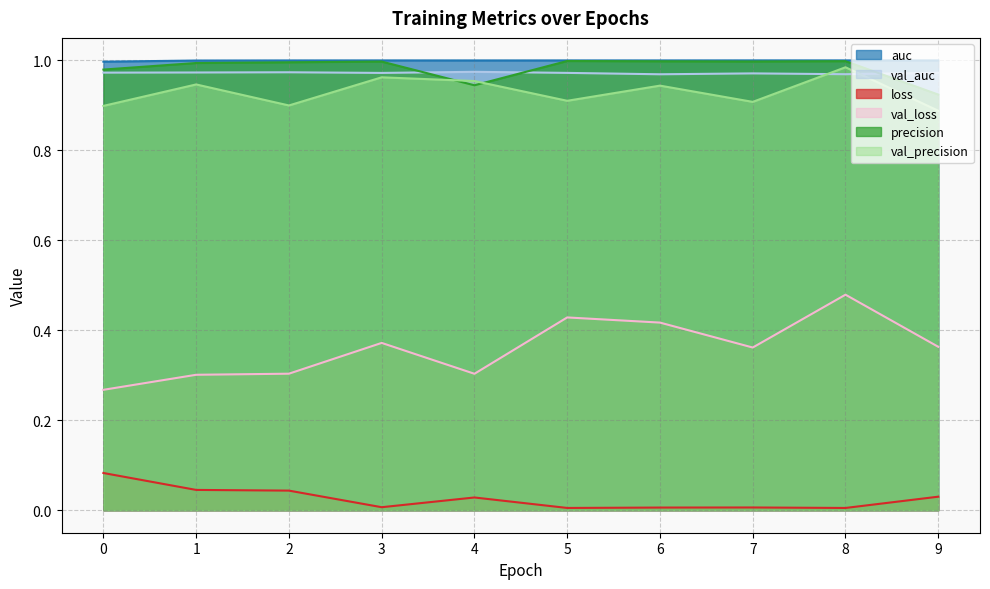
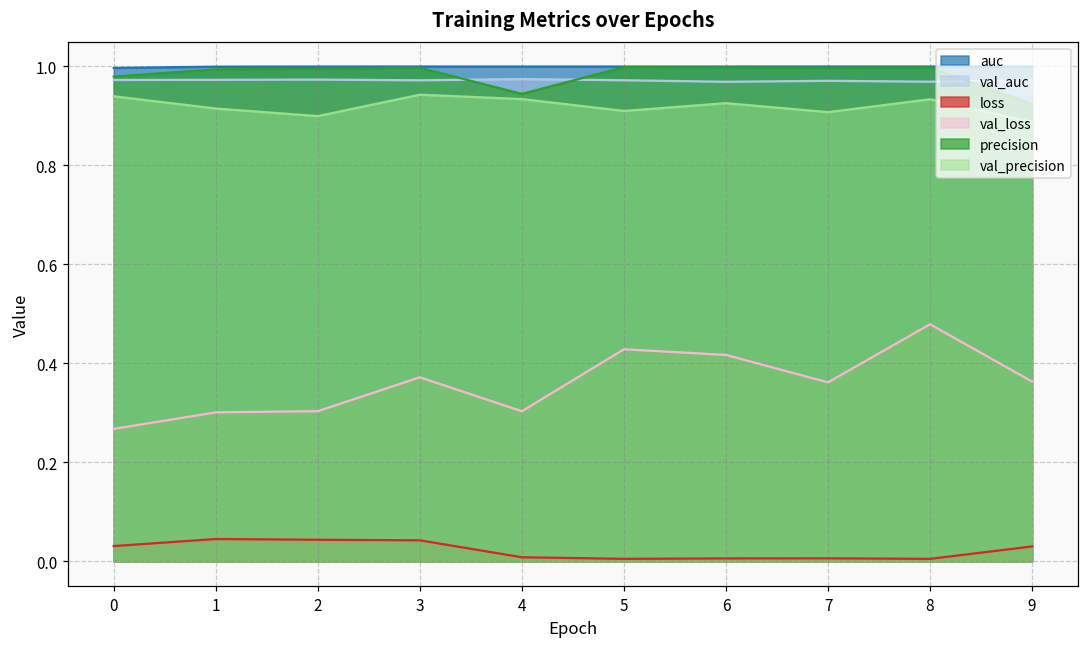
loss, 0: 0.08 -> 0.03
val_precision, 0: 0.90 -> 0.94
val_precision, 1: 0.95 -> 0.91
loss, 3: 0.01 -> 0.04
val_precision, 3: 0.96 -> 0.94
loss, 4: 0.03 -> 0.01
val_precision, 4: 0.95 -> 0.93
val_precision, 6: 0.94 -> 0.93
val_precision, 8: 0.98 -> 0.93
